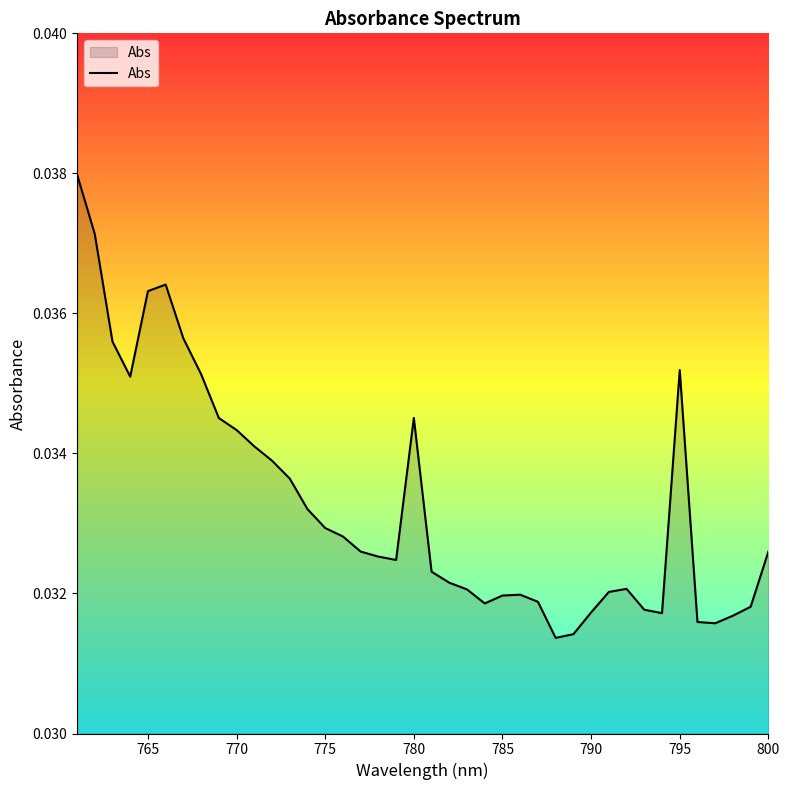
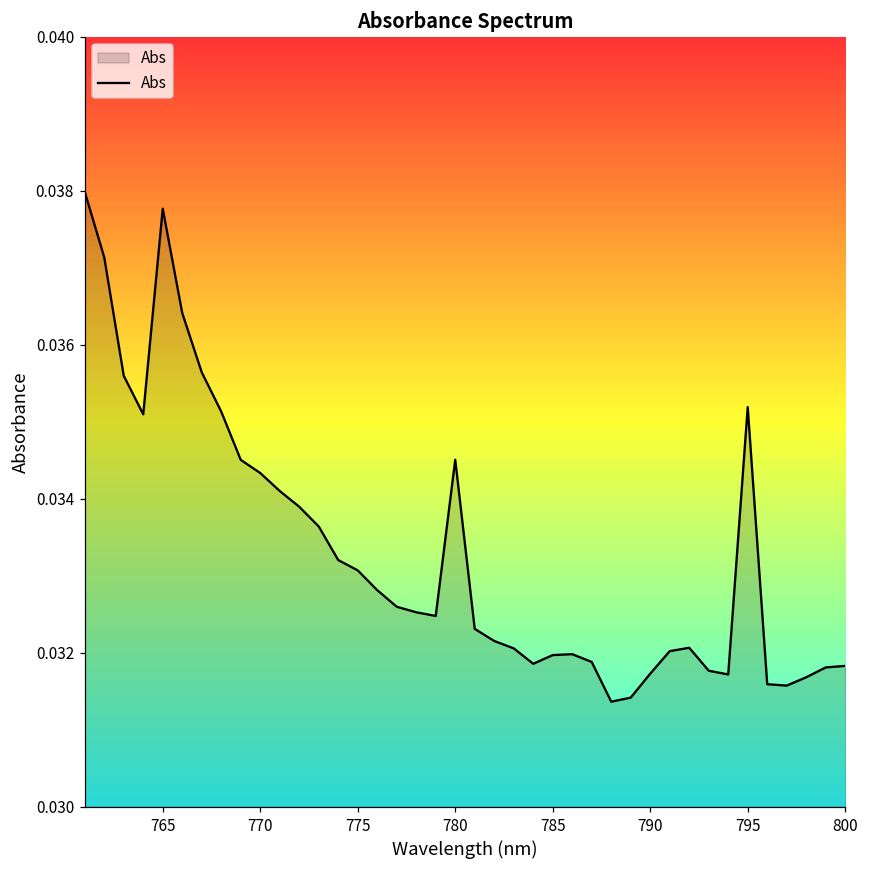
765: 0.0363 -> 0.0378
775: 0.0329 -> 0.0331
800: 0.0326 -> 0.0318
